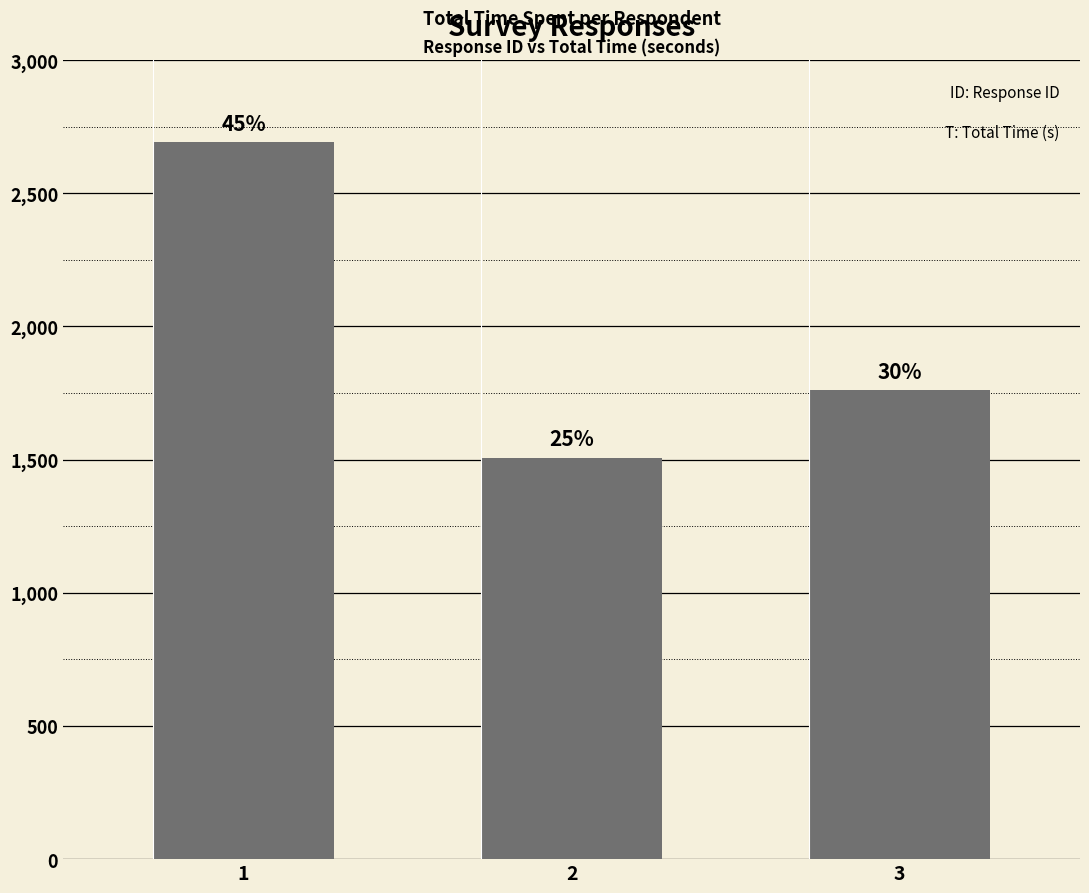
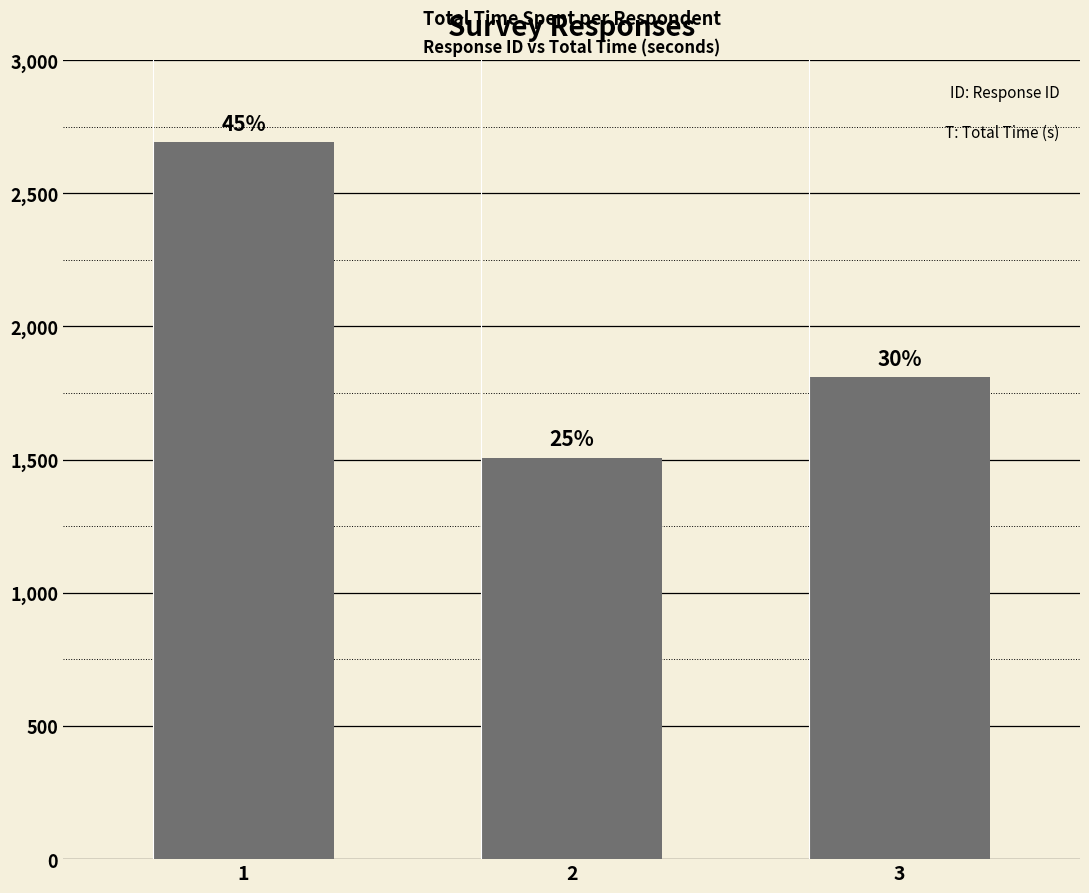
3: 1,760 -> 1,810
